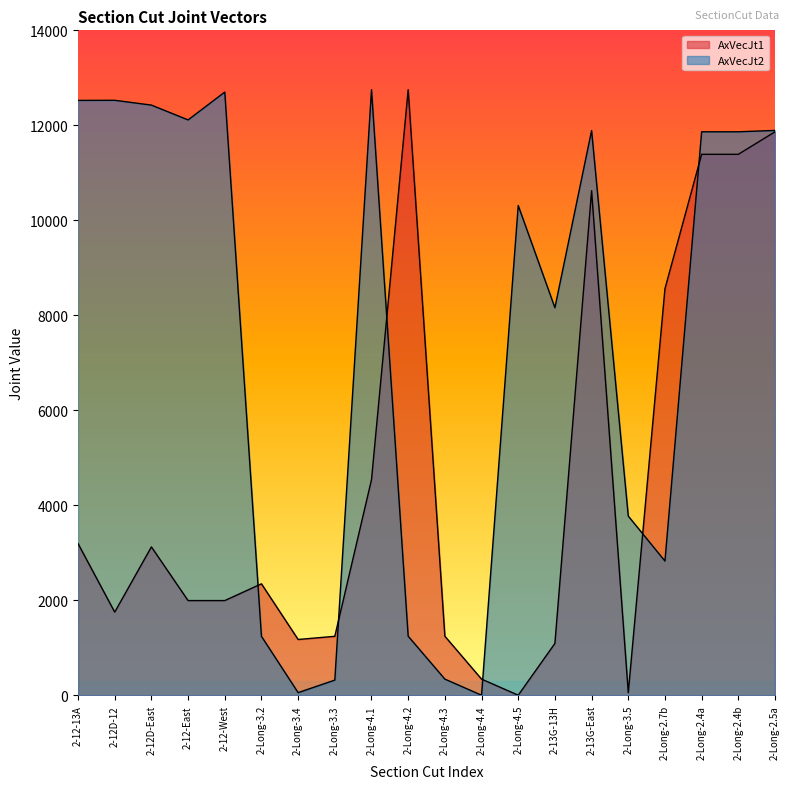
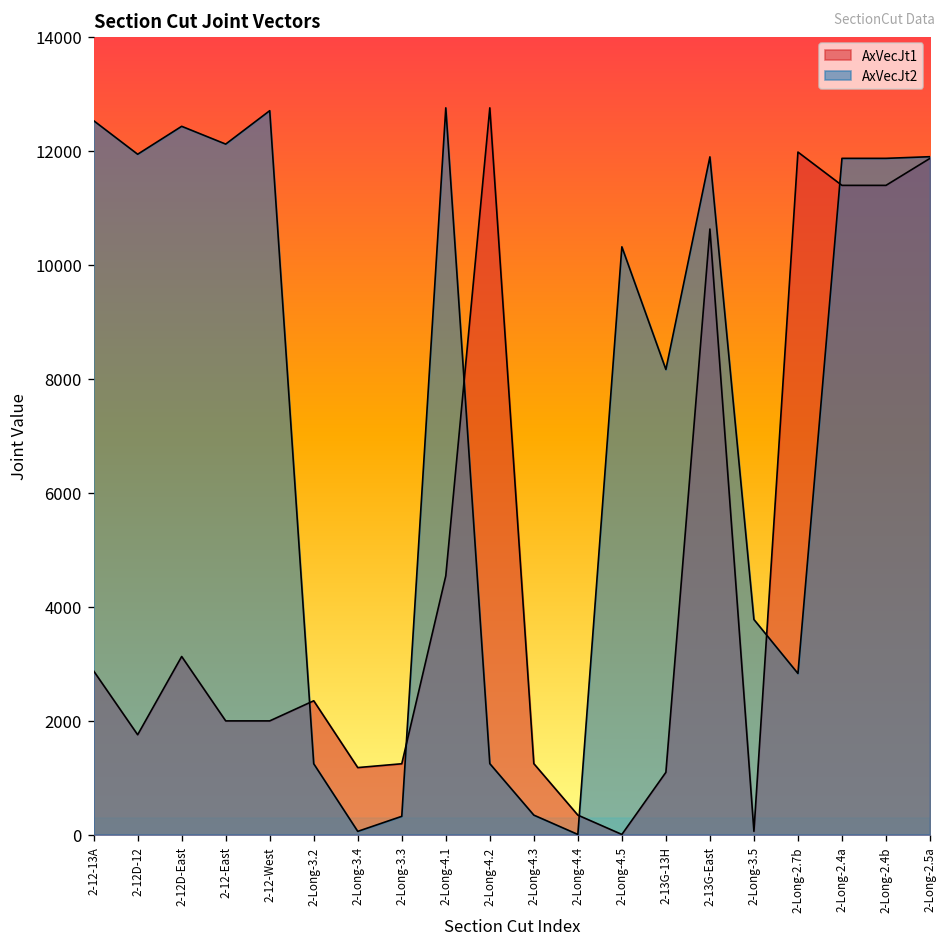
AxVecJt1, 2-12-13A: 3200 -> 2900
AxVecJt2, 2-12D-12: 12500 -> 11900
AxVecJt1, 2-Long-2.7b: 8600 -> 12000
